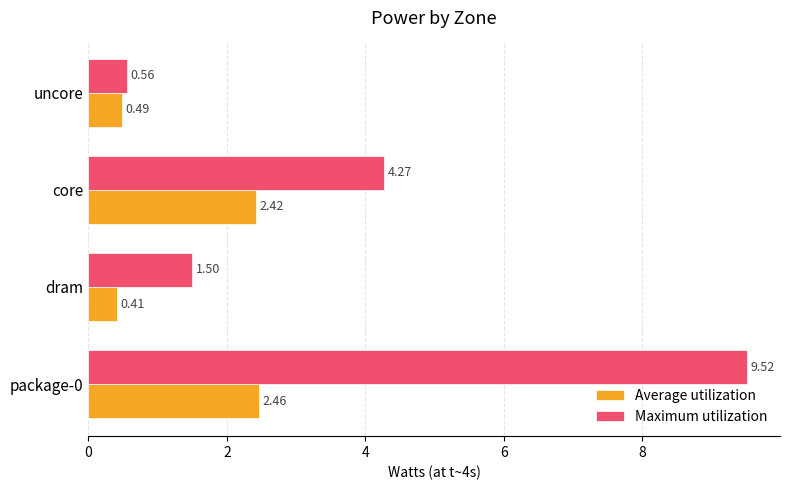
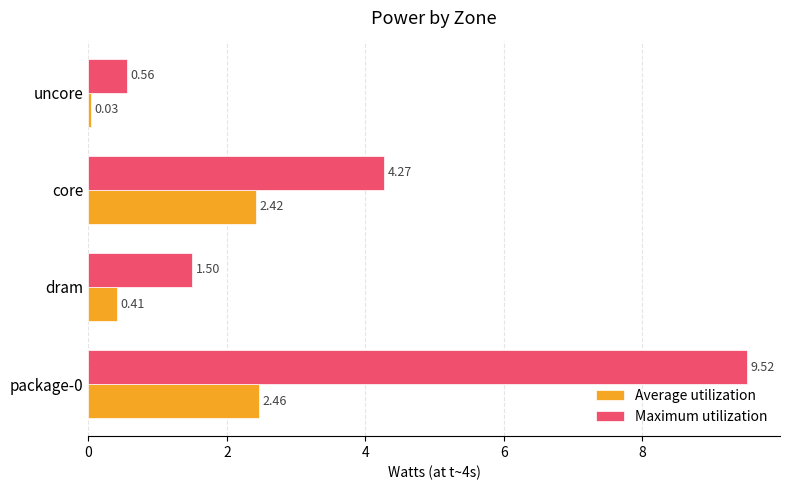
Average utilization, uncore: 0.49 -> 0.03
